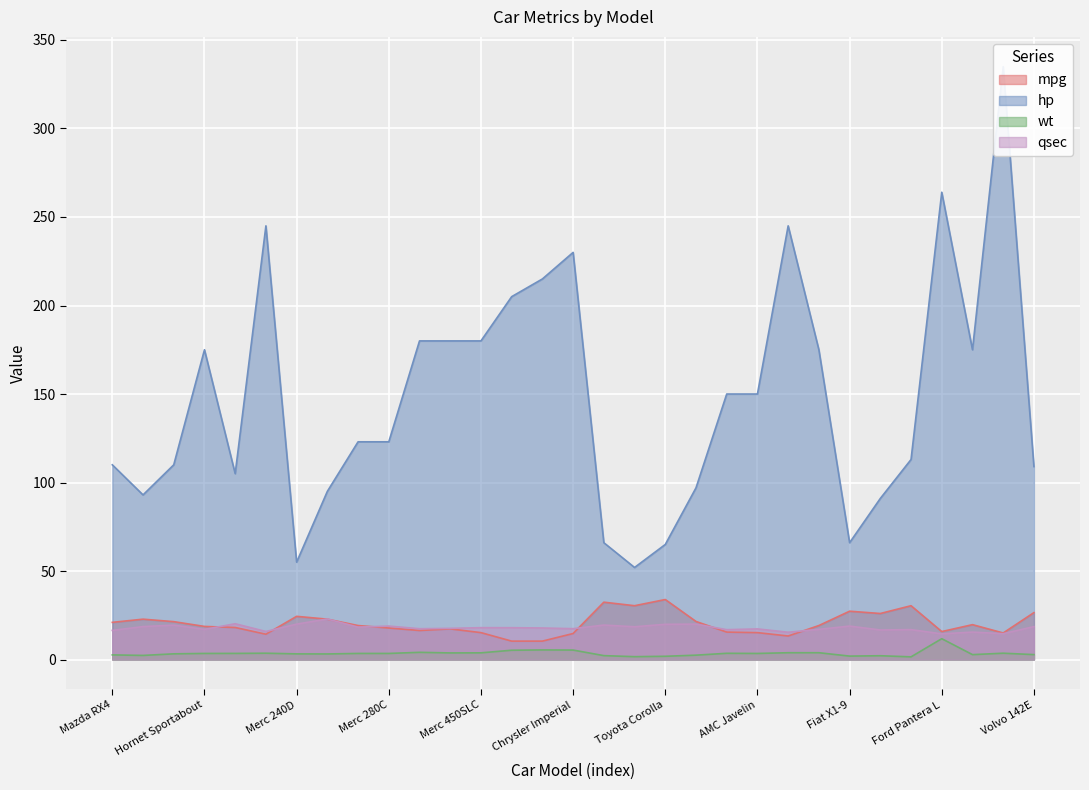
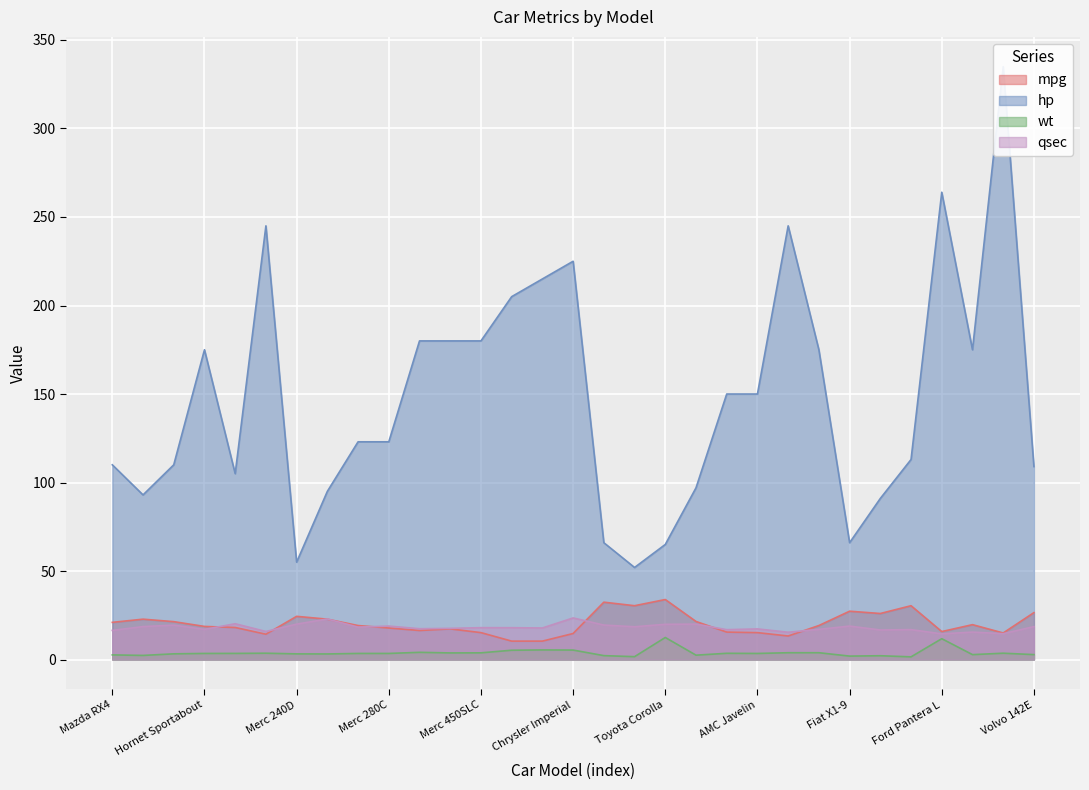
hp, Chrysler Imperial: 230 -> 225
qsec, Chrysler Imperial: 17 -> 23
wt, Toyota Corolla: 2 -> 12
